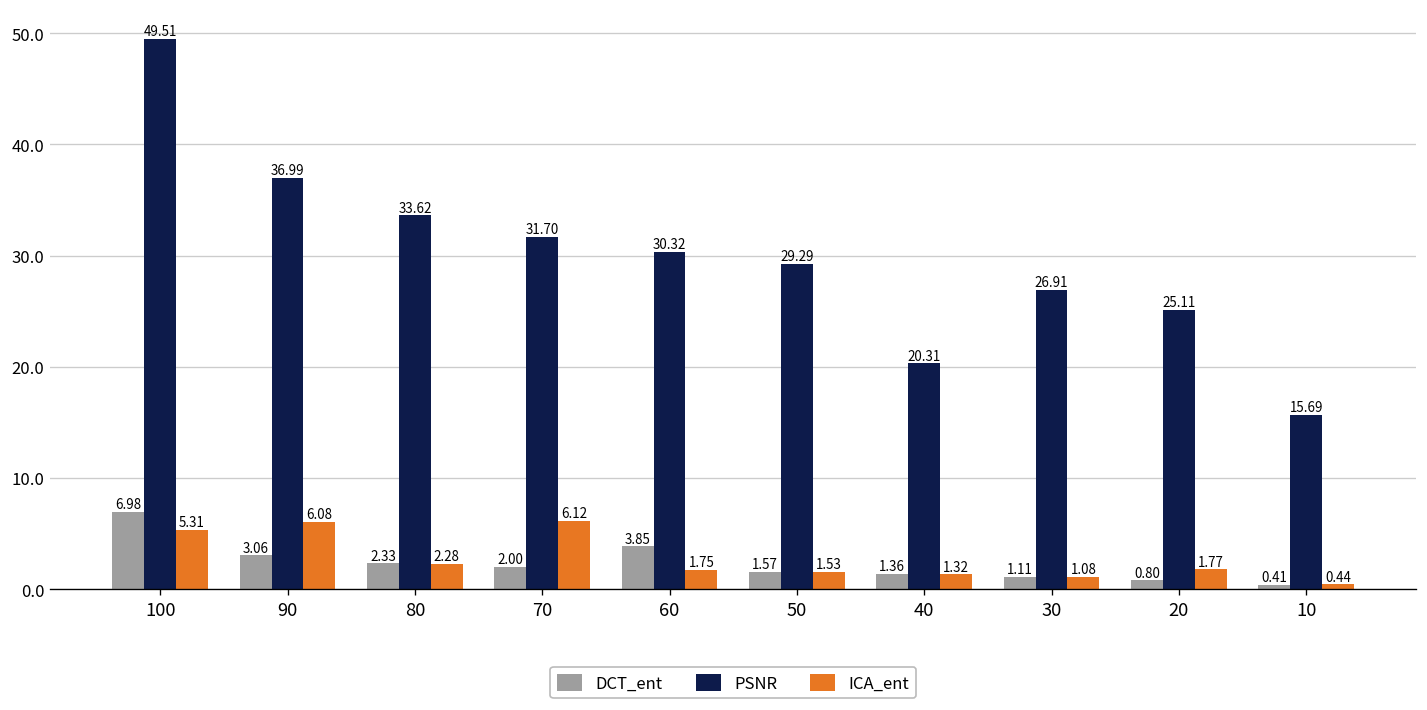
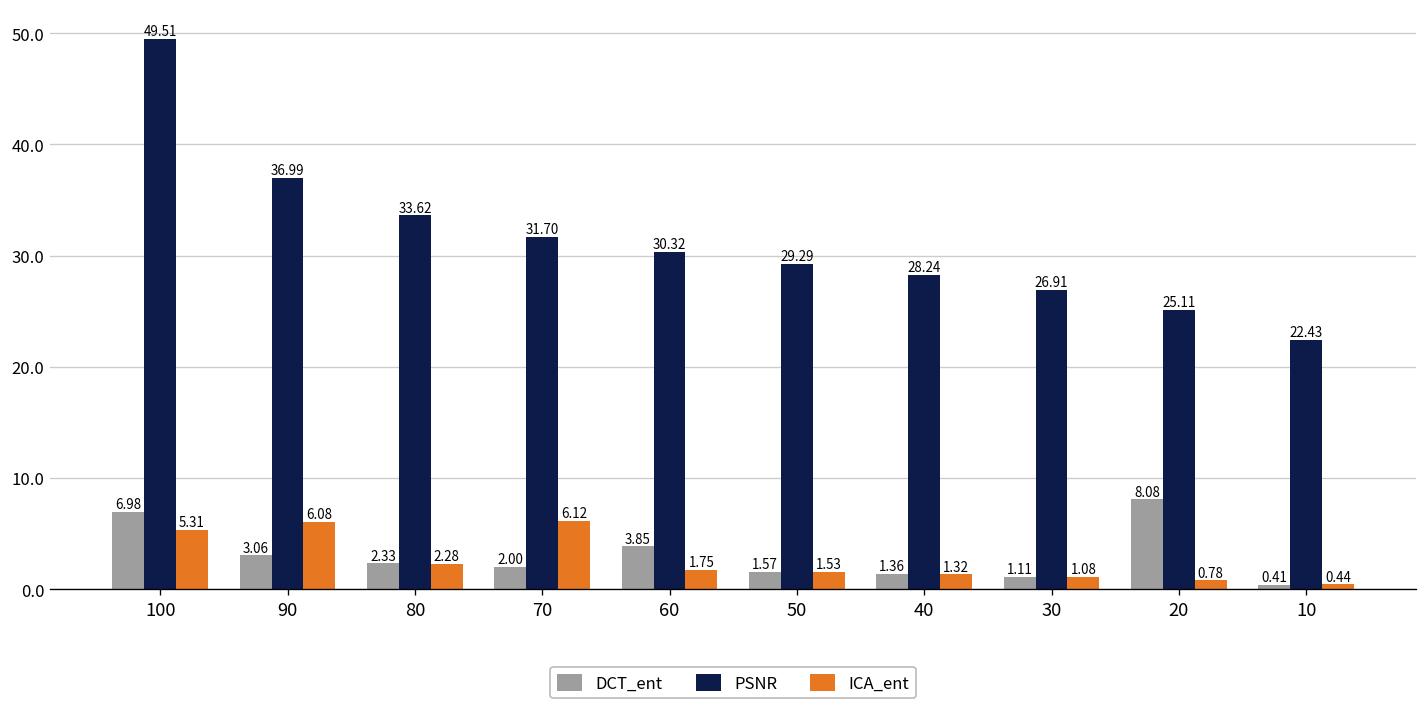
PSNR, 40: 20.31 -> 28.24
DCT_ent, 20: 0.80 -> 8.08
ICA_ent, 20: 1.77 -> 0.78
PSNR, 10: 15.69 -> 22.43
